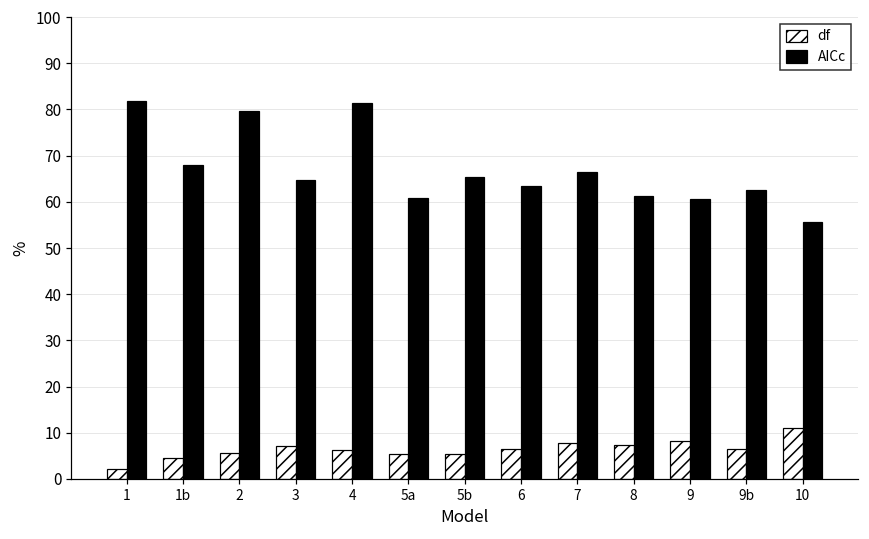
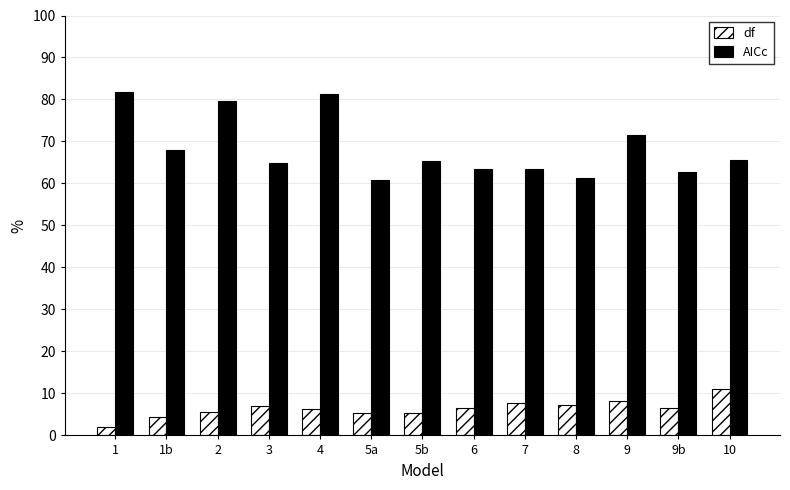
AICc, 7: 66 -> 63
AICc, 9: 61 -> 72
AICc, 10: 56 -> 66
